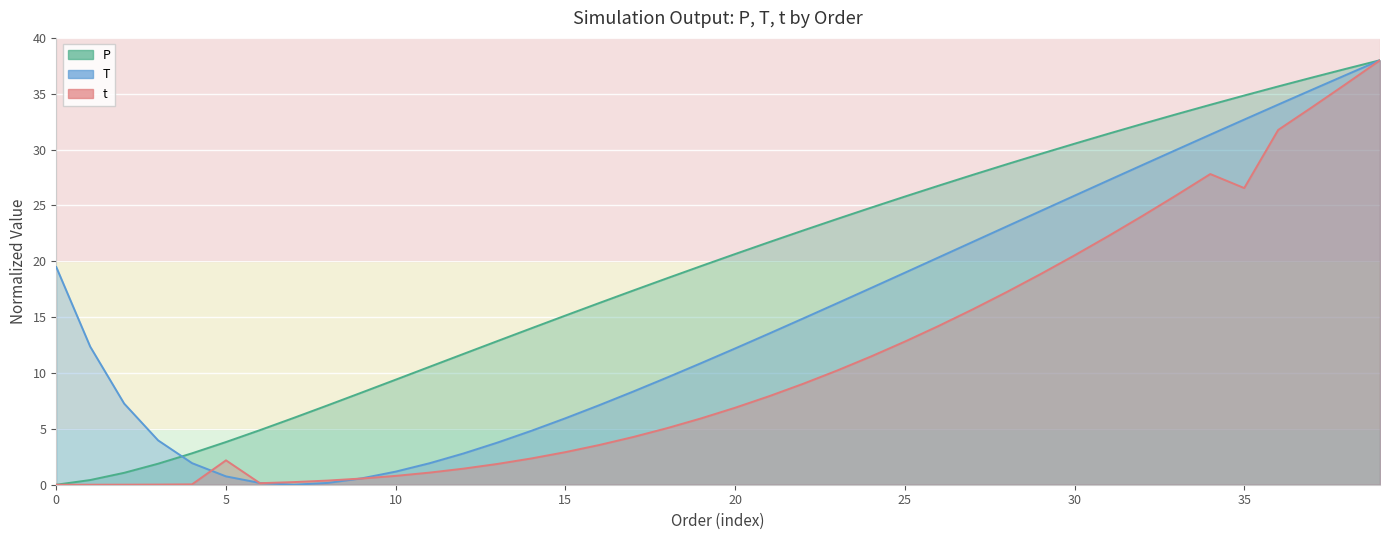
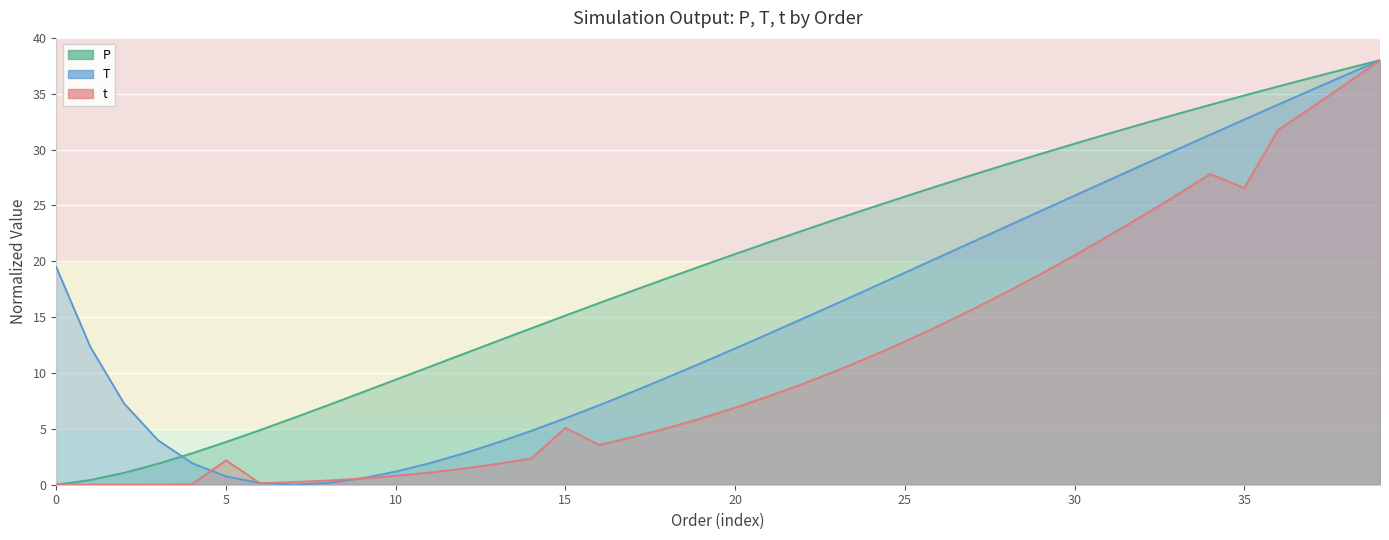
t, 15: 2.9 -> 5.1
